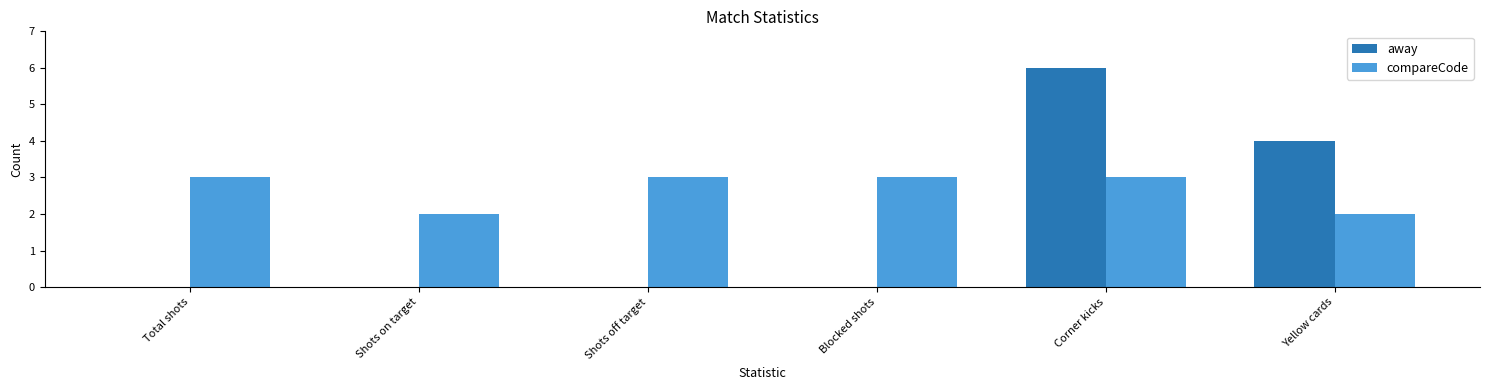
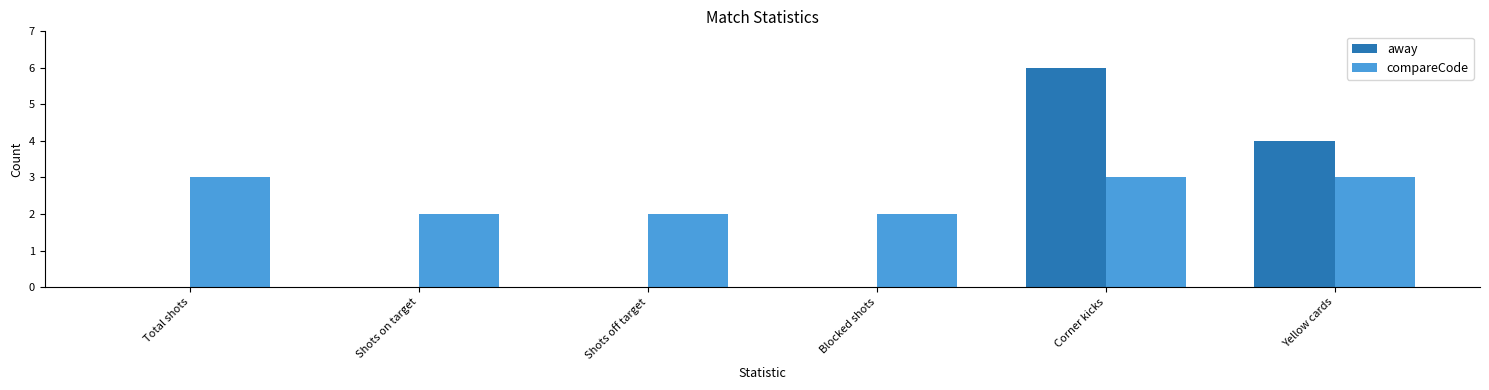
compareCode, Shots off target: 3 -> 2
compareCode, Blocked shots: 3 -> 2
compareCode, Yellow cards: 2 -> 3
